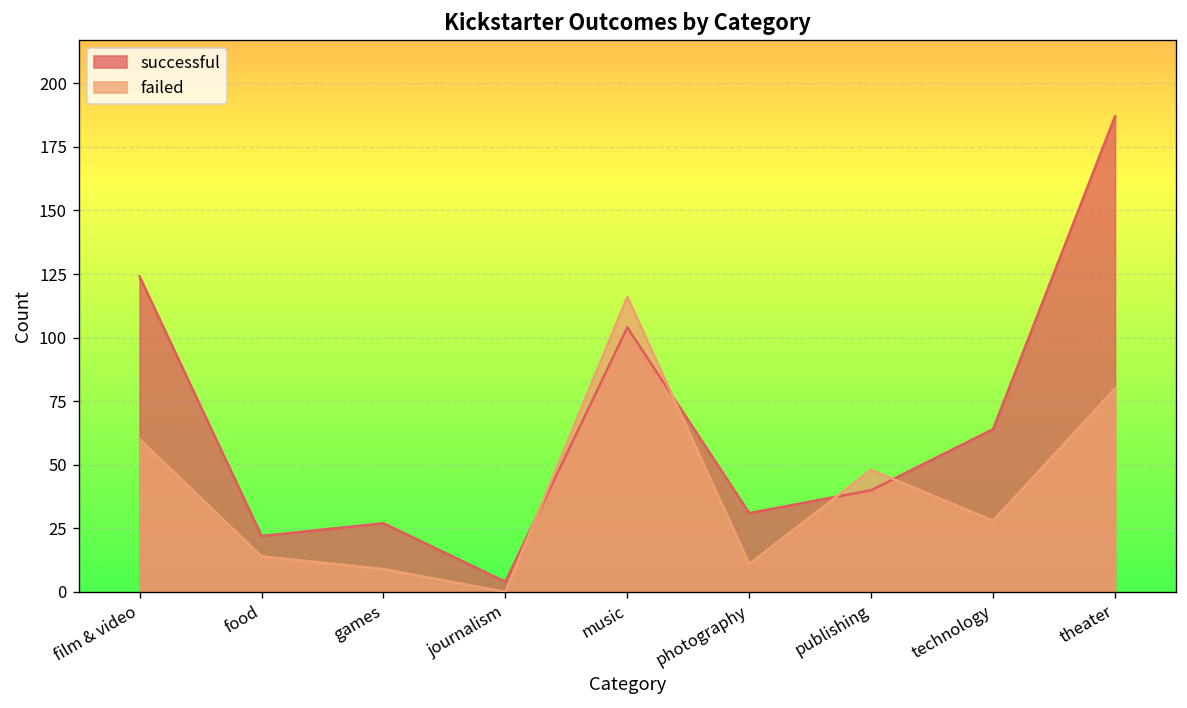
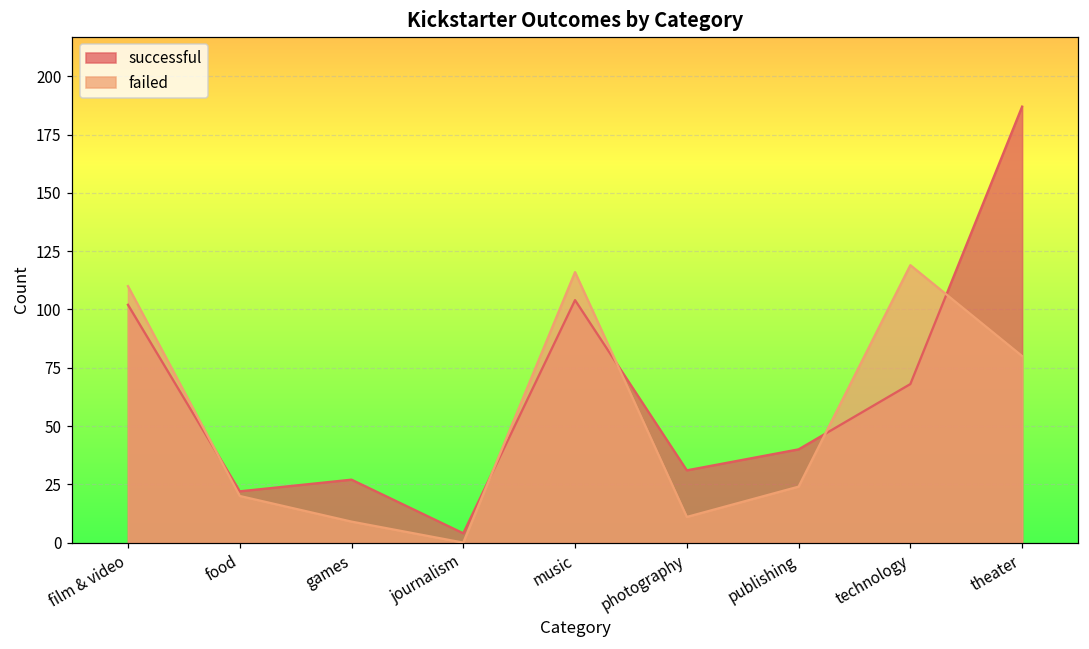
successful, film & video: 124 -> 102
failed, film & video: 60 -> 110
failed, food: 14 -> 20
failed, publishing: 48 -> 24
successful, technology: 64 -> 68
failed, technology: 28 -> 119
